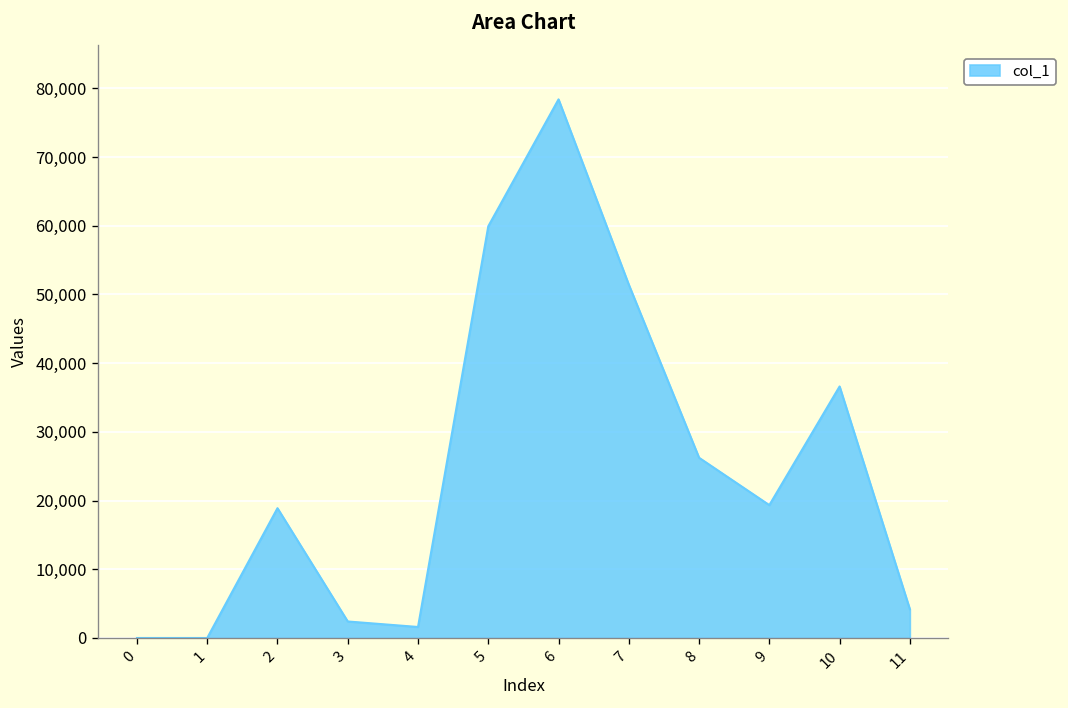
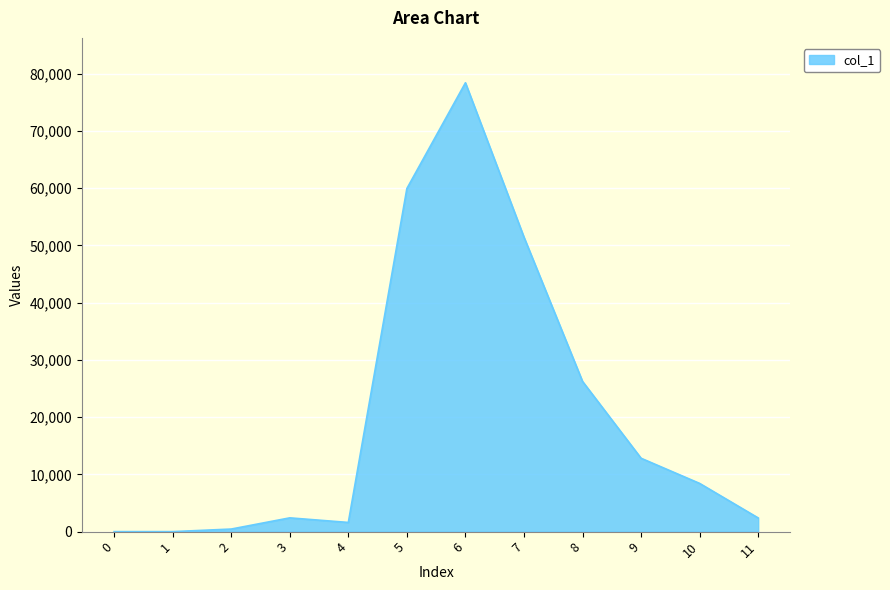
2: 19,000 -> 0
9: 19,000 -> 13,000
10: 37,000 -> 8,000
11: 4,000 -> 2,000
